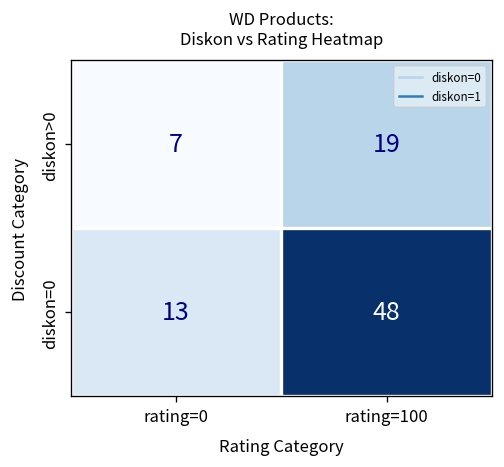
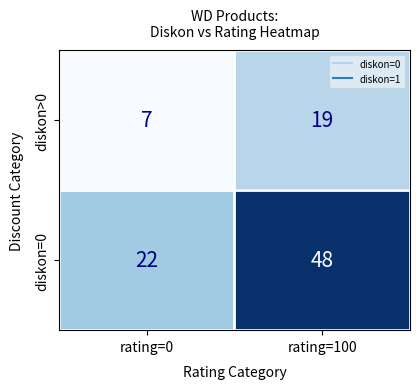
diskon=0, rating=0: 13 -> 22
